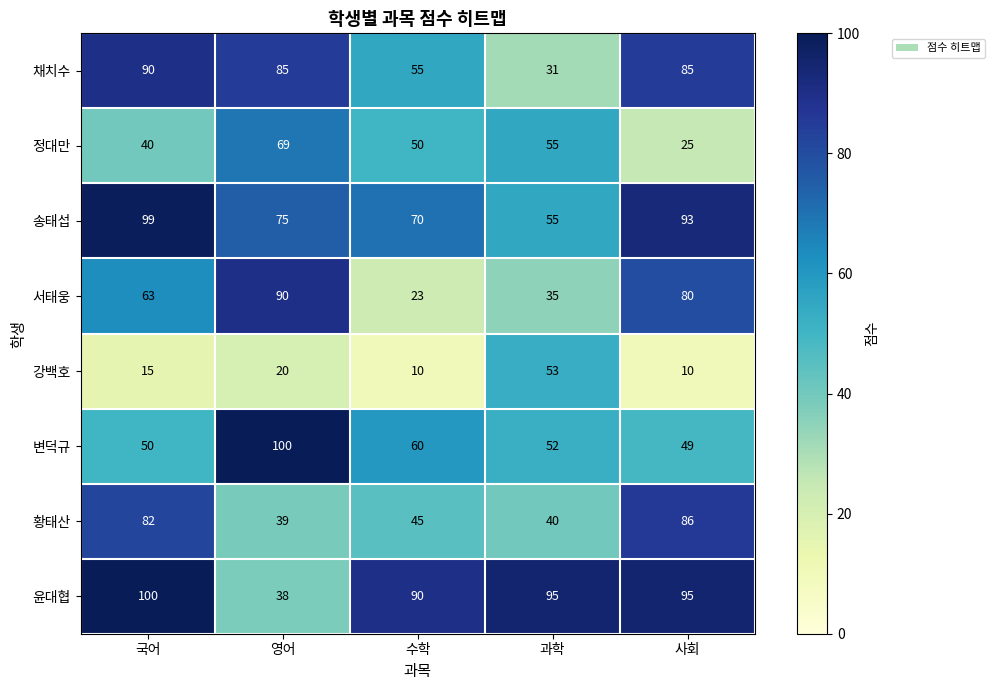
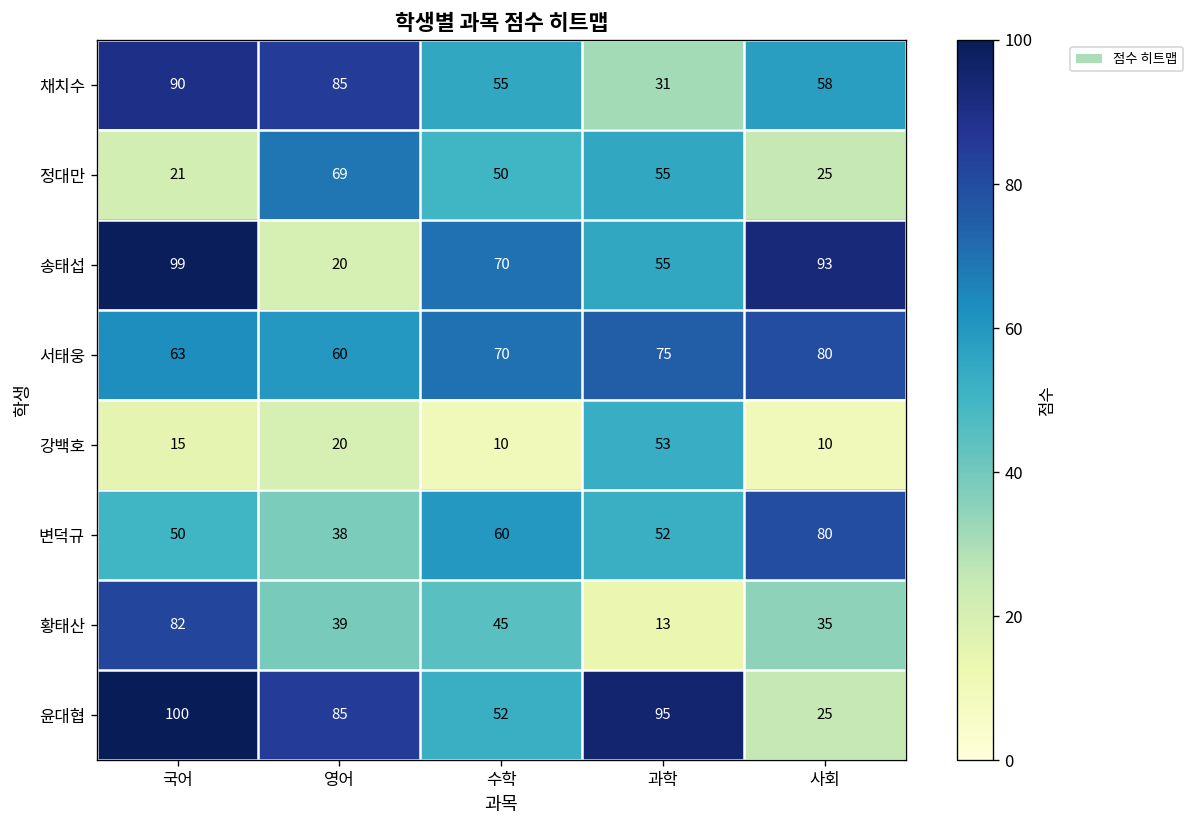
채치수, 사회: 85 -> 58
정대만, 국어: 40 -> 21
송태섭, 영어: 75 -> 20
서태웅, 영어: 90 -> 60
서태웅, 수학: 23 -> 70
서태웅, 과학: 35 -> 75
변덕규, 영어: 100 -> 38
변덕규, 사회: 49 -> 80
황태산, 과학: 40 -> 13
황태산, 사회: 86 -> 35
윤대협, 영어: 38 -> 85
윤대협, 수학: 90 -> 52
윤대협, 사회: 95 -> 25
